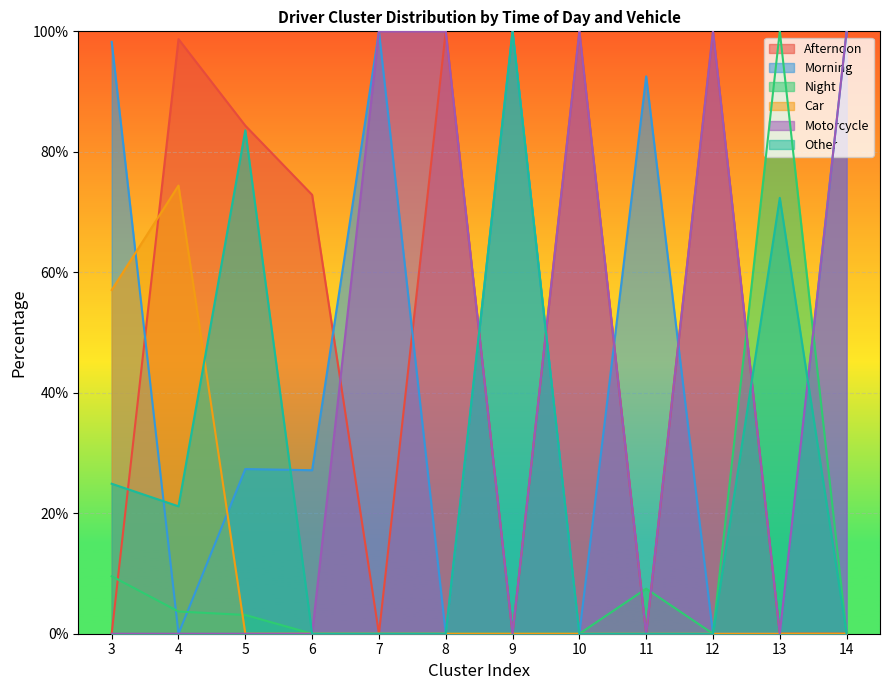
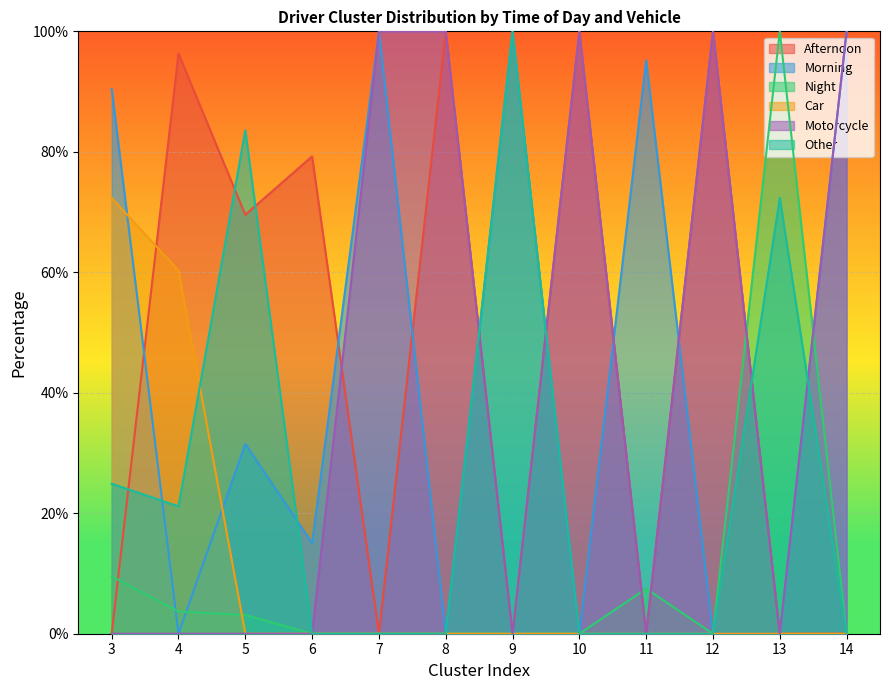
Morning, 3: 98% -> 90%
Car, 3: 57% -> 72%
Afternoon, 4: 99% -> 96%
Car, 4: 74% -> 60%
Afternoon, 5: 84% -> 70%
Morning, 5: 27% -> 32%
Afternoon, 6: 73% -> 79%
Morning, 6: 27% -> 15%
Morning, 11: 93% -> 95%
